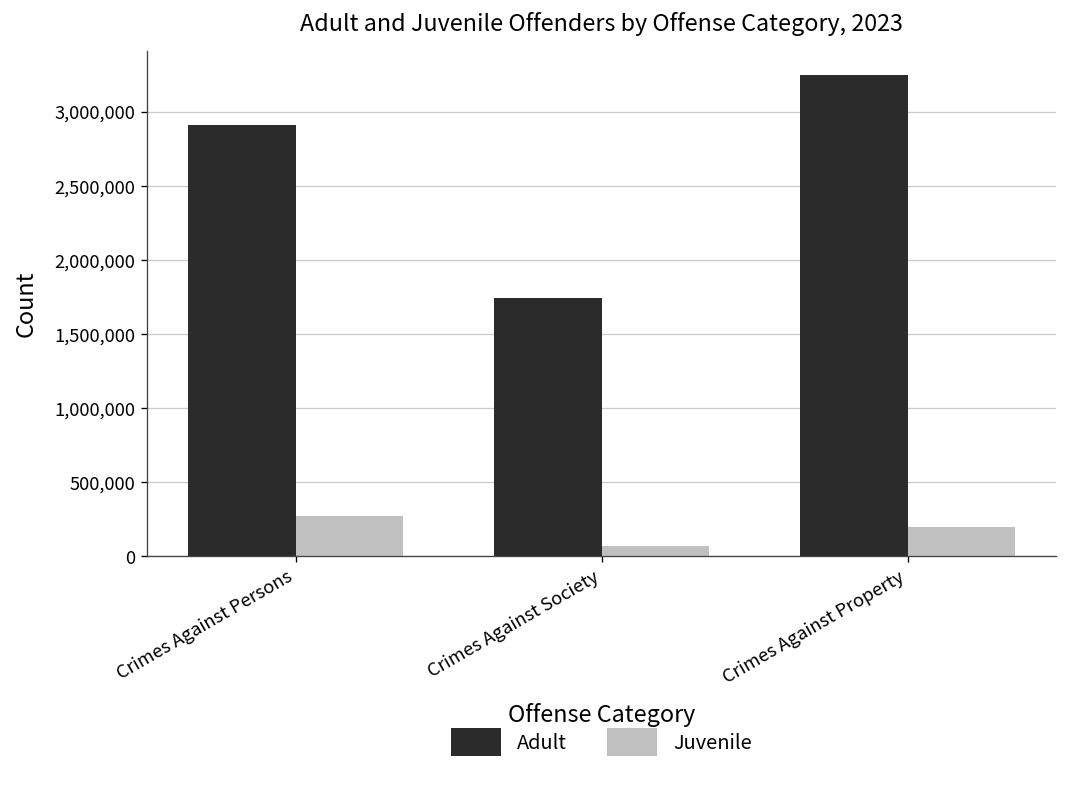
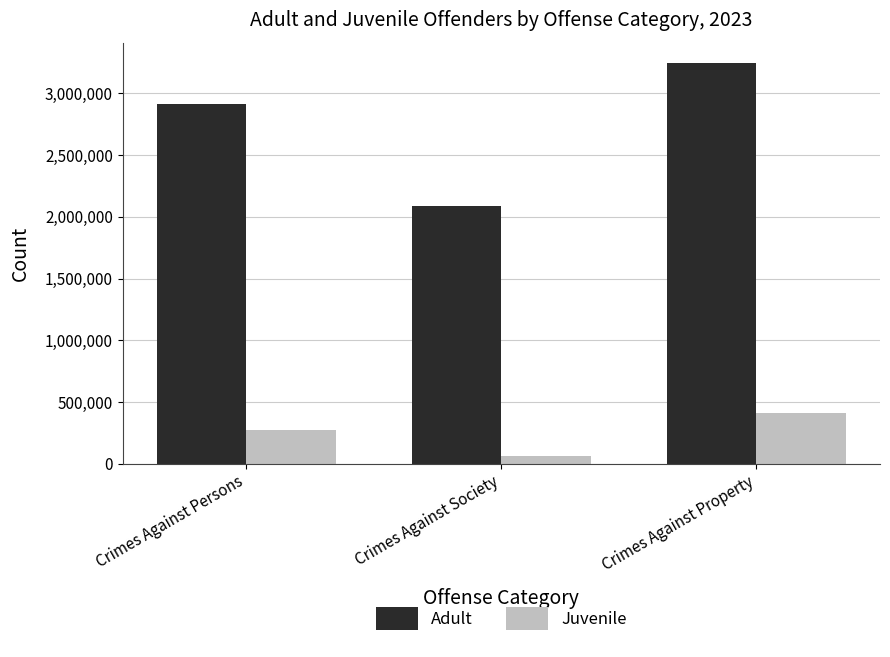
Adult, Crimes Against Society: 1,740,000 -> 2,080,000
Juvenile, Crimes Against Property: 200,000 -> 410,000
